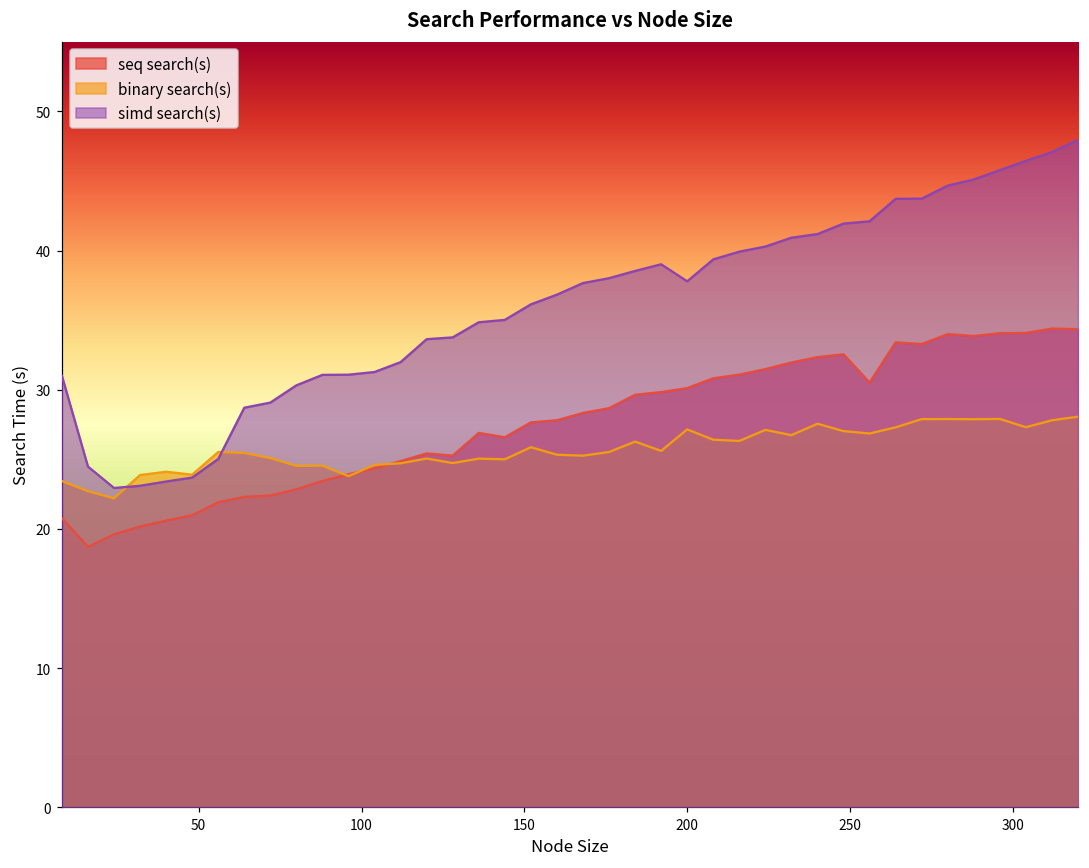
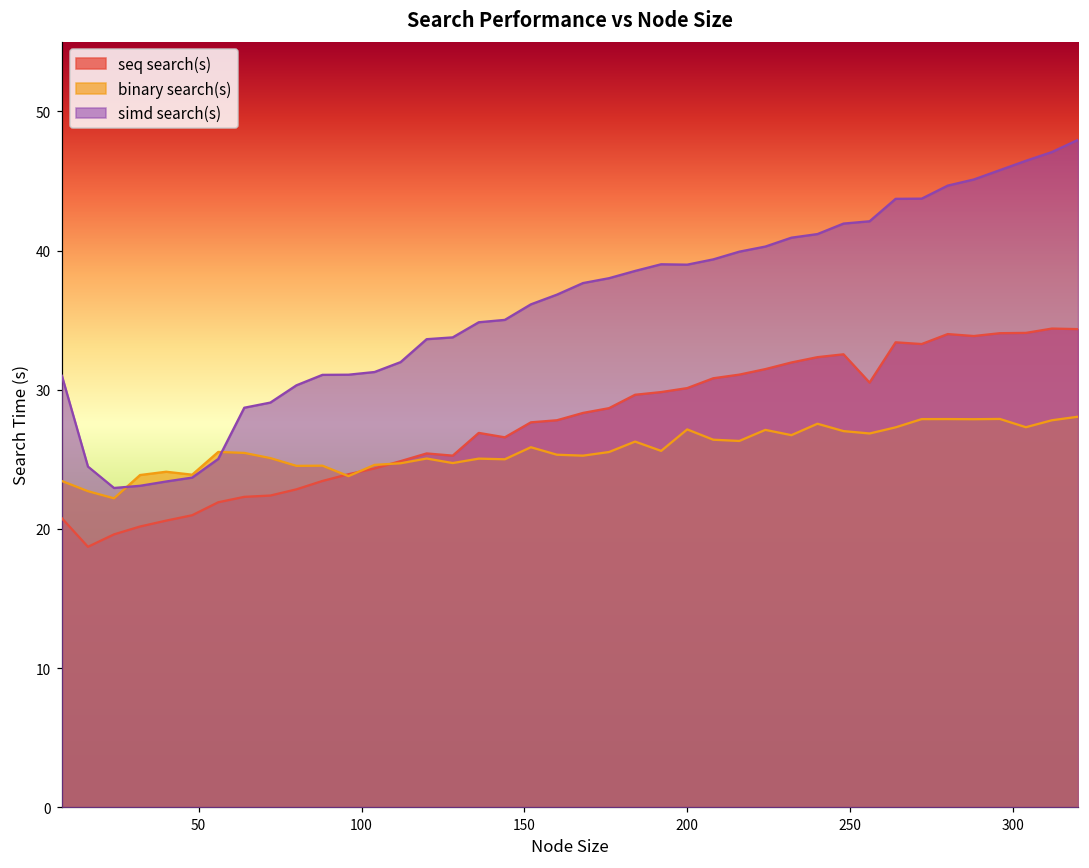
simd search(s), 200: 37.8 -> 39.0
